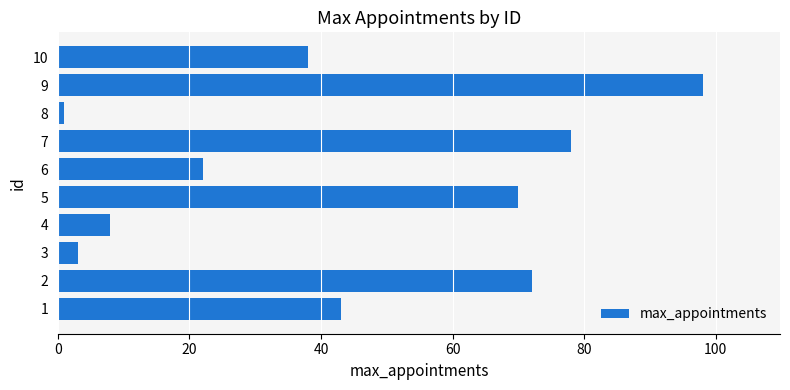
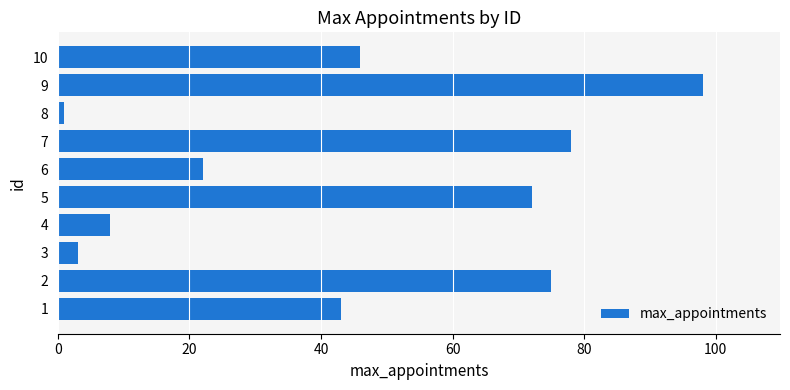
10: 38 -> 46
5: 70 -> 72
2: 72 -> 75
